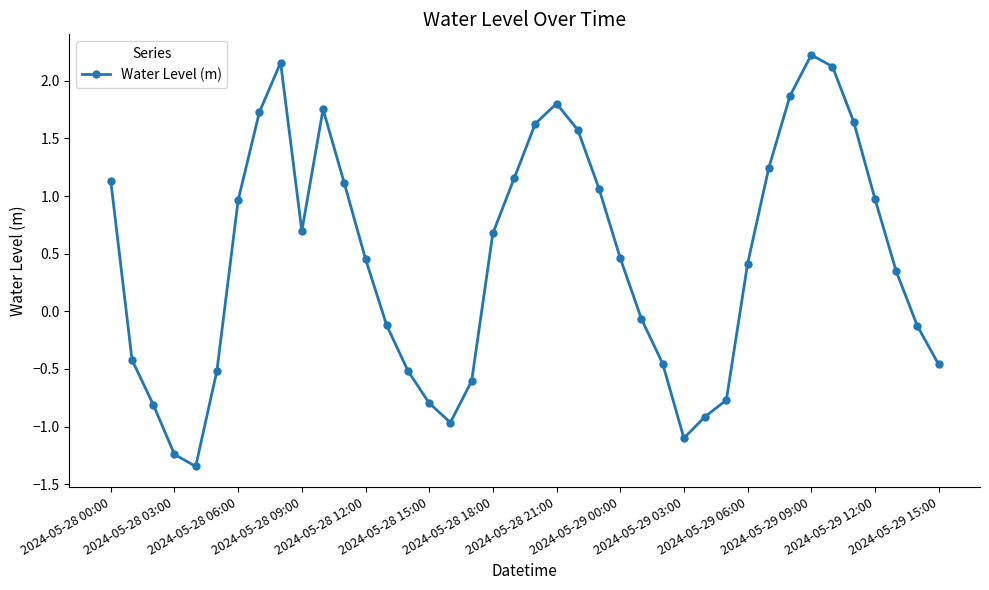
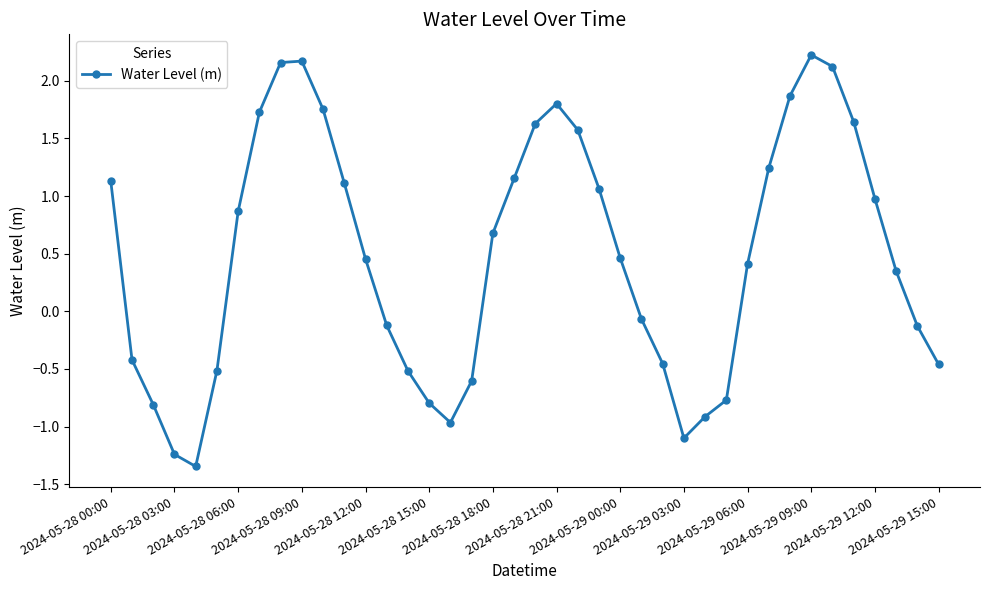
2024-05-28 06:00: 0.96 -> 0.87
2024-05-28 09:00: 0.70 -> 2.17
